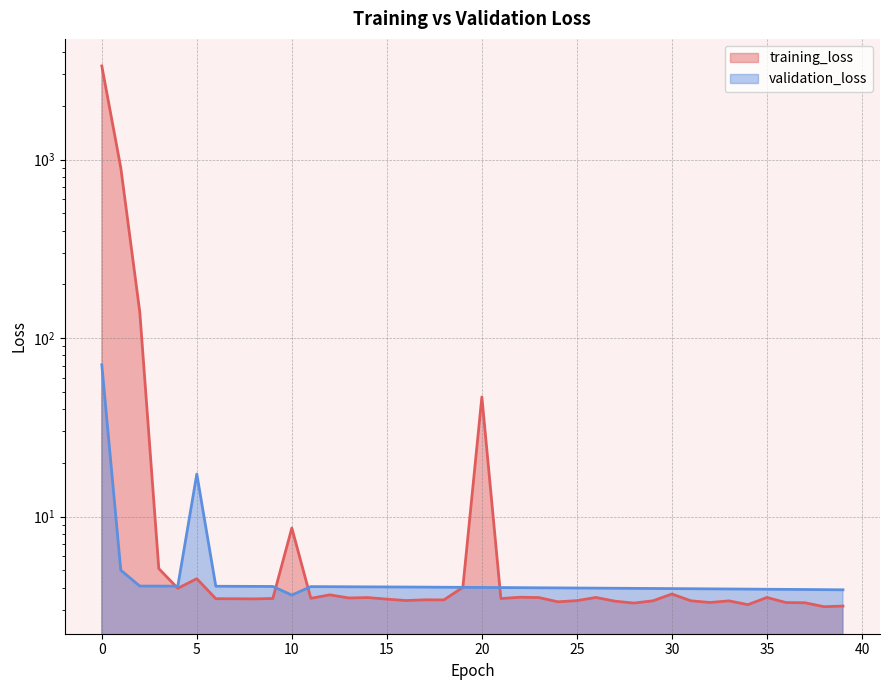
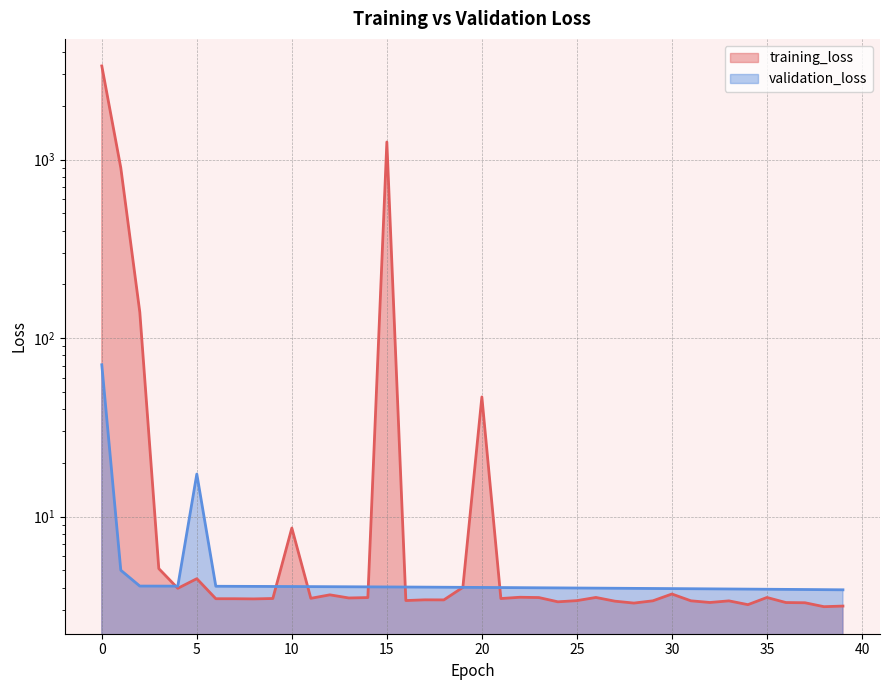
validation_loss, 10: 3.6 -> 4.1
training_loss, 15: 3.4 -> 1300
